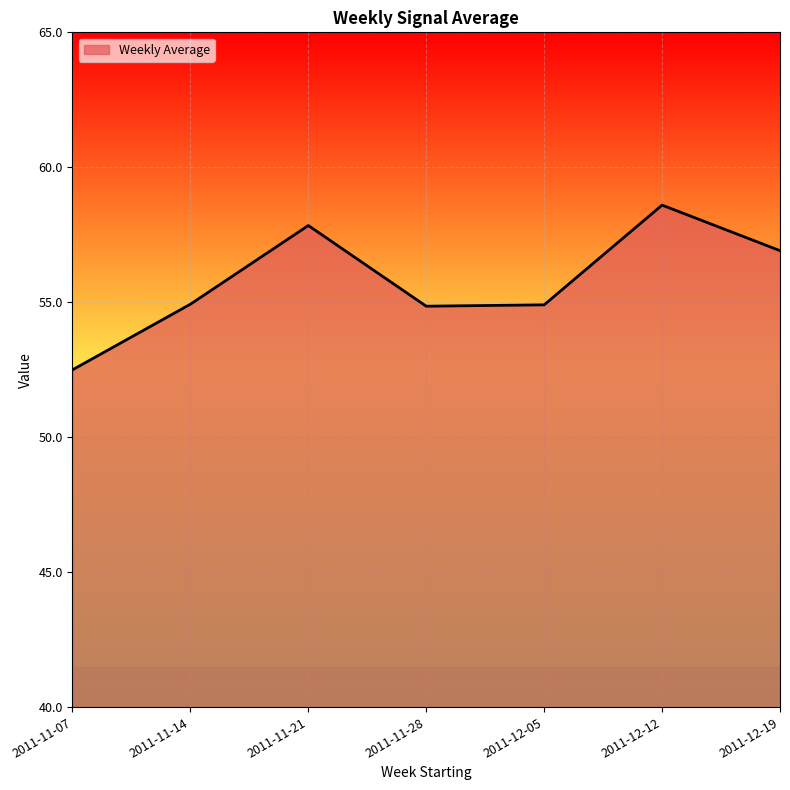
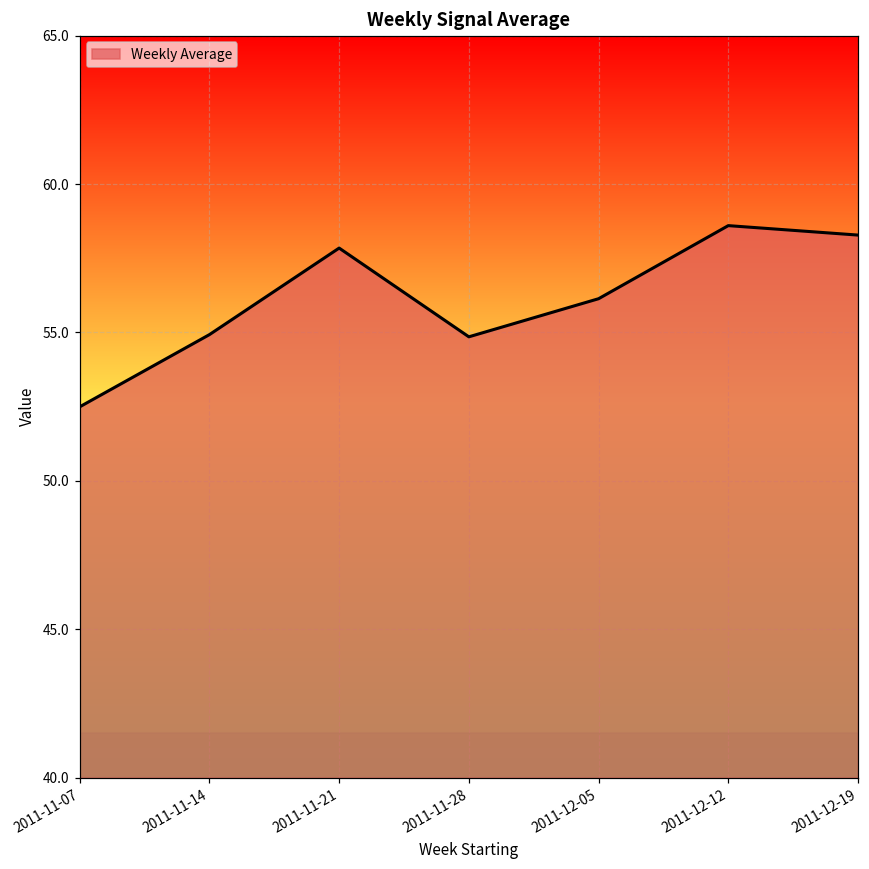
2011-12-05: 54.9 -> 56.1
2011-12-19: 56.9 -> 58.3
